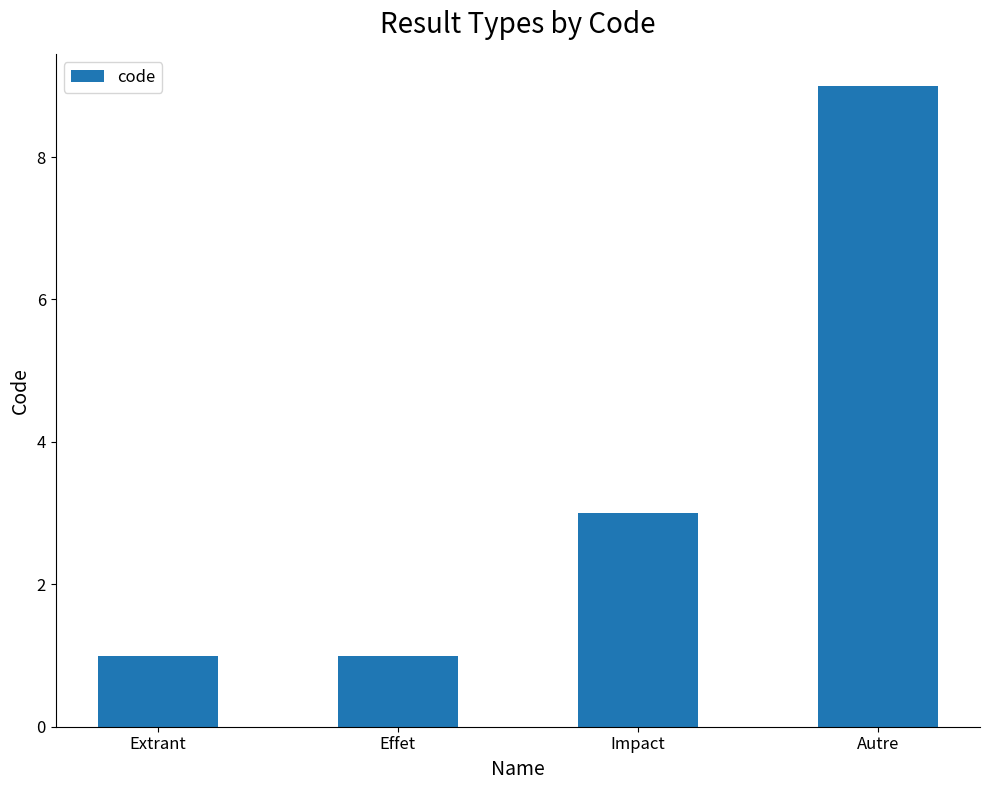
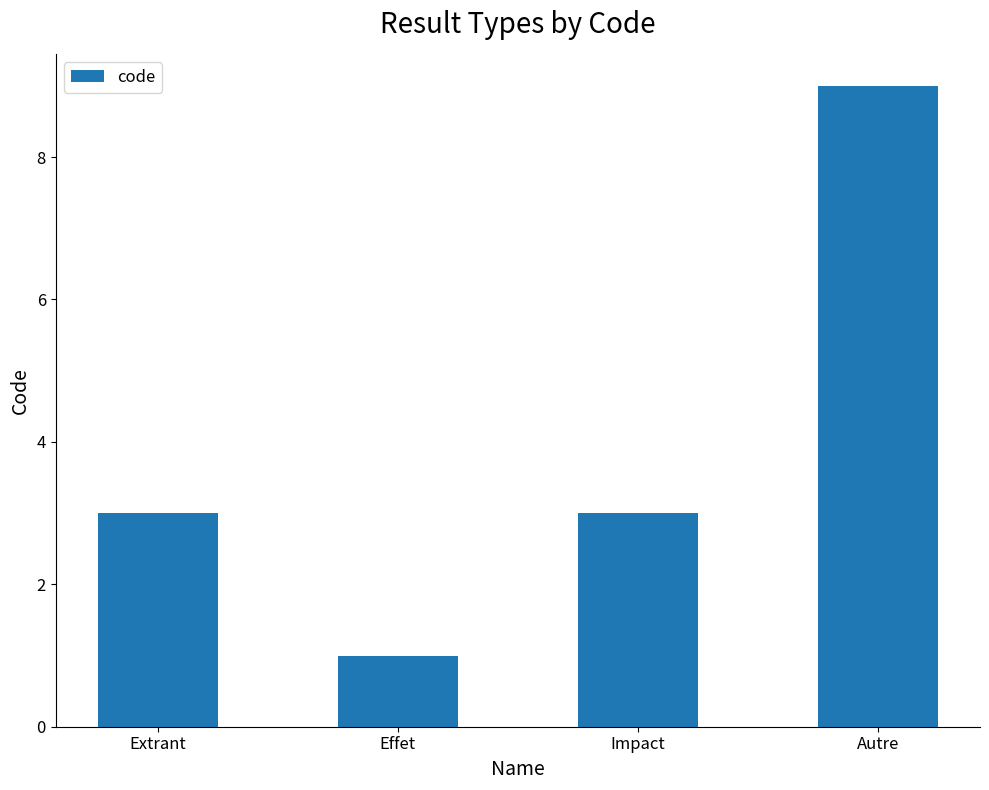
Extrant: 1 -> 3
